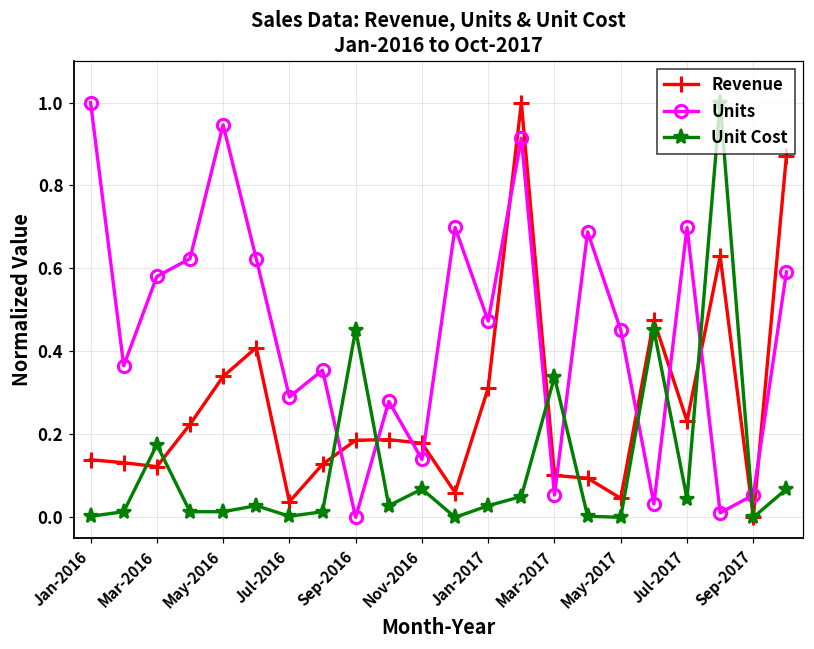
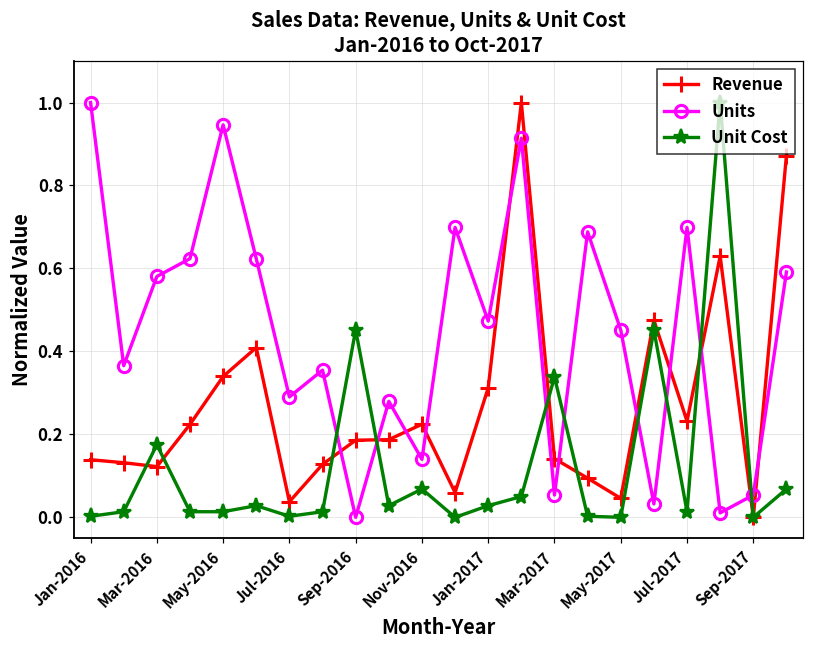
Revenue, Nov-2016: 0.18 -> 0.22
Revenue, Mar-2017: 0.10 -> 0.14
Unit Cost, Jul-2017: 0.05 -> 0.01
